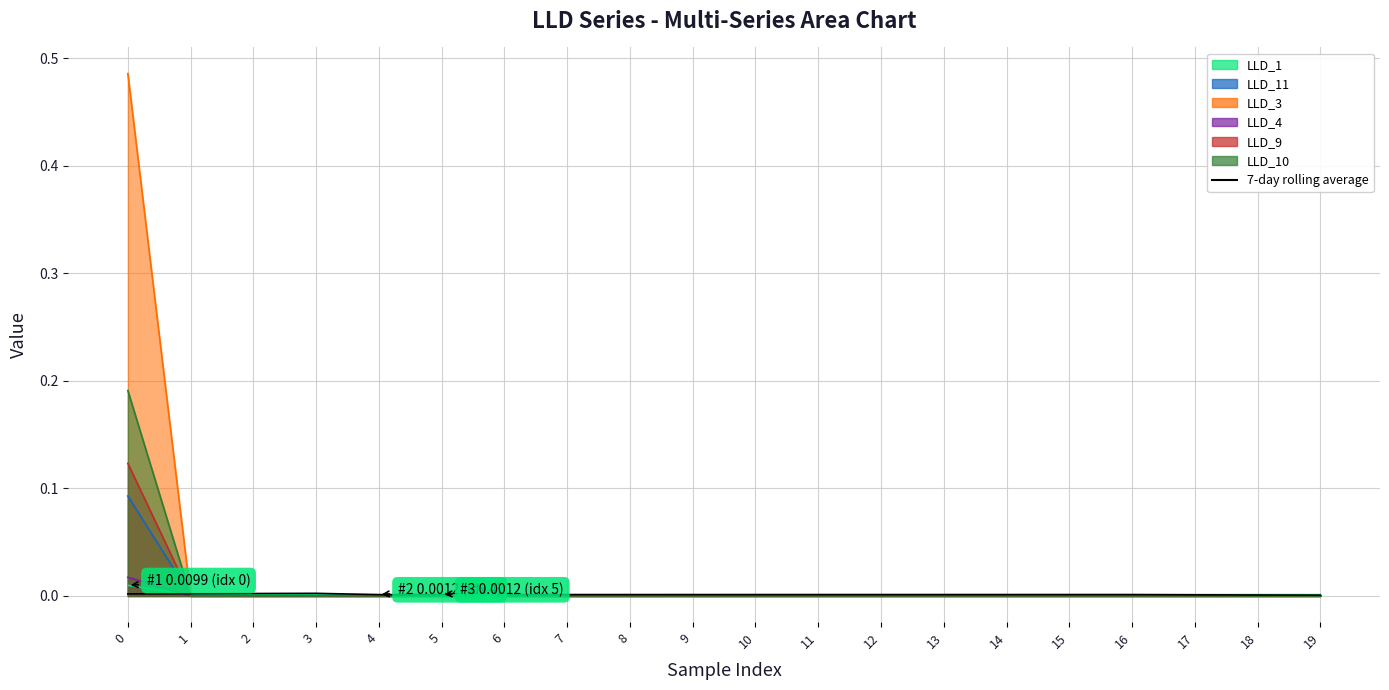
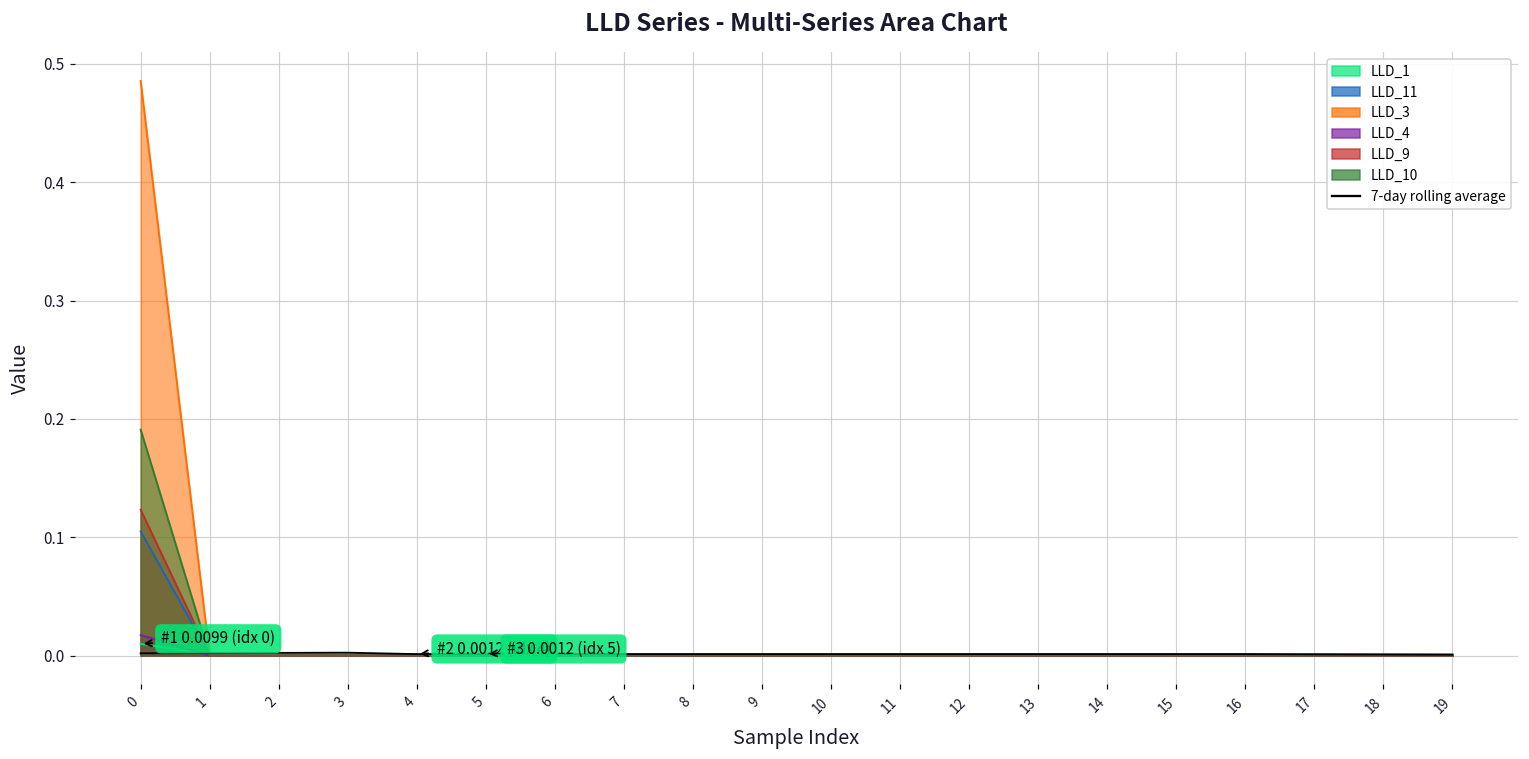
LLD_11, 0: 0.093 -> 0.105
